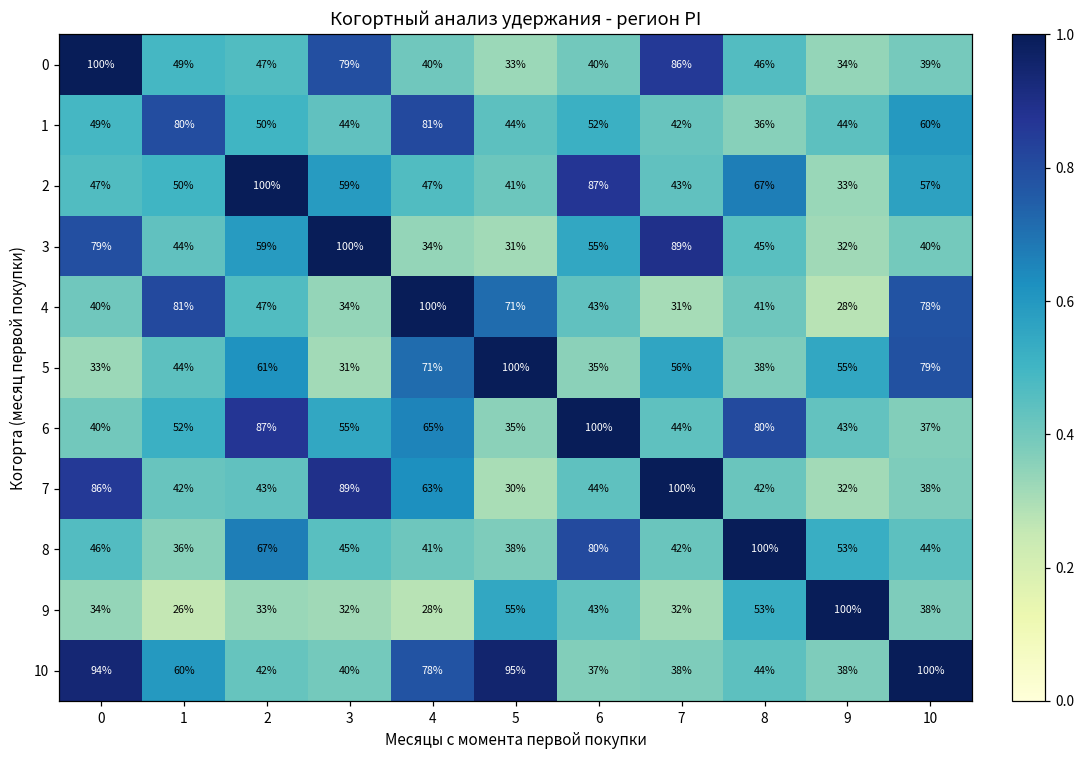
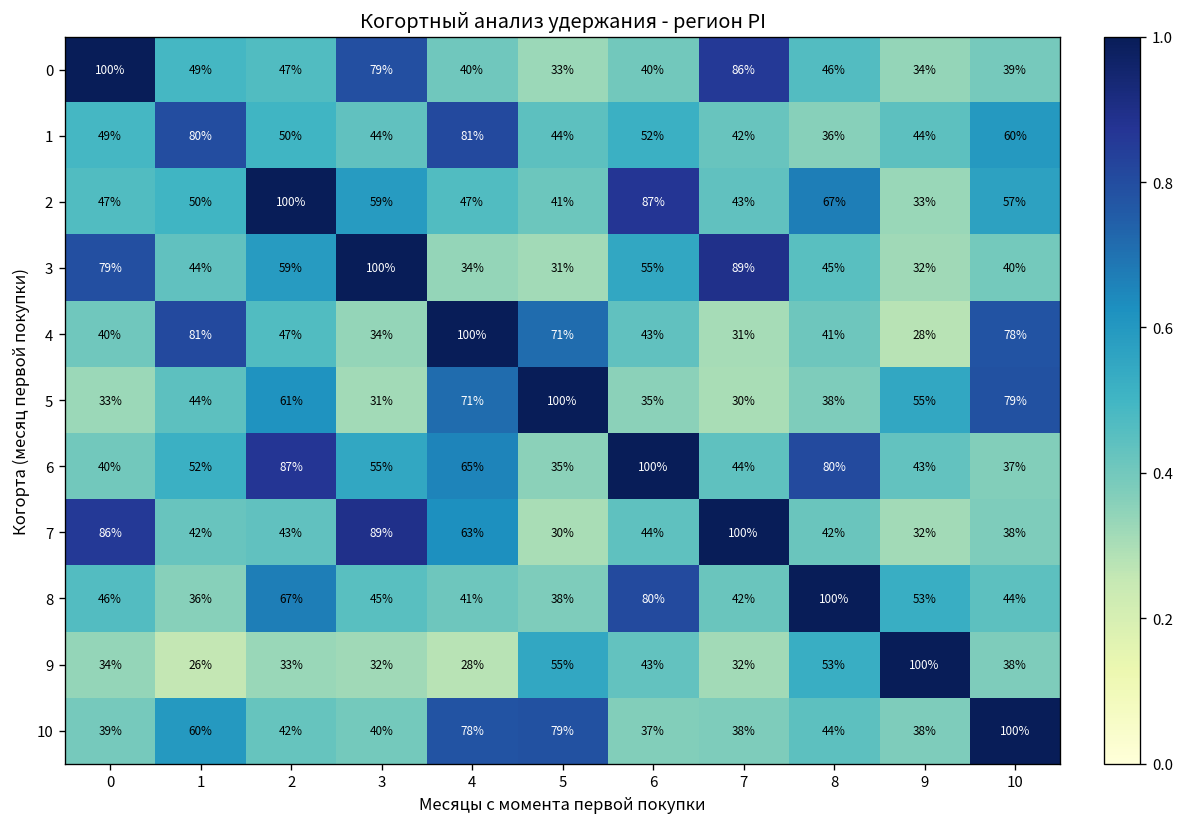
5, 7: 56% -> 30%
10, 0: 94% -> 39%
10, 5: 95% -> 79%
